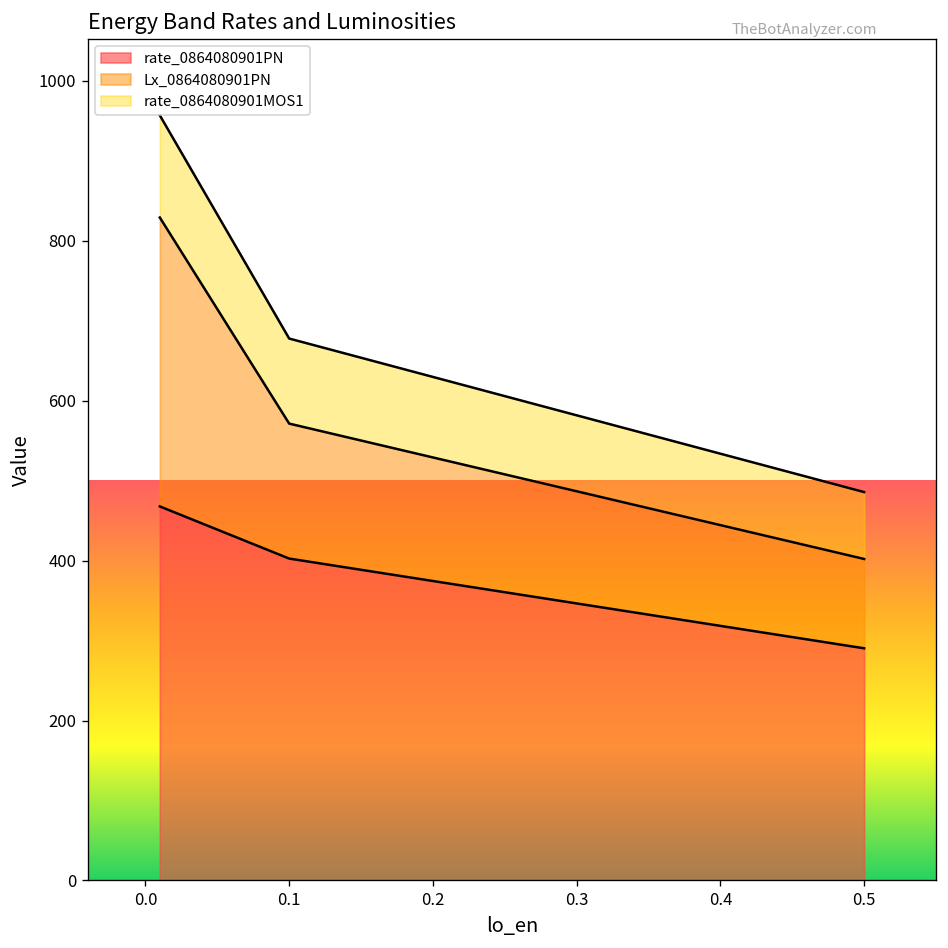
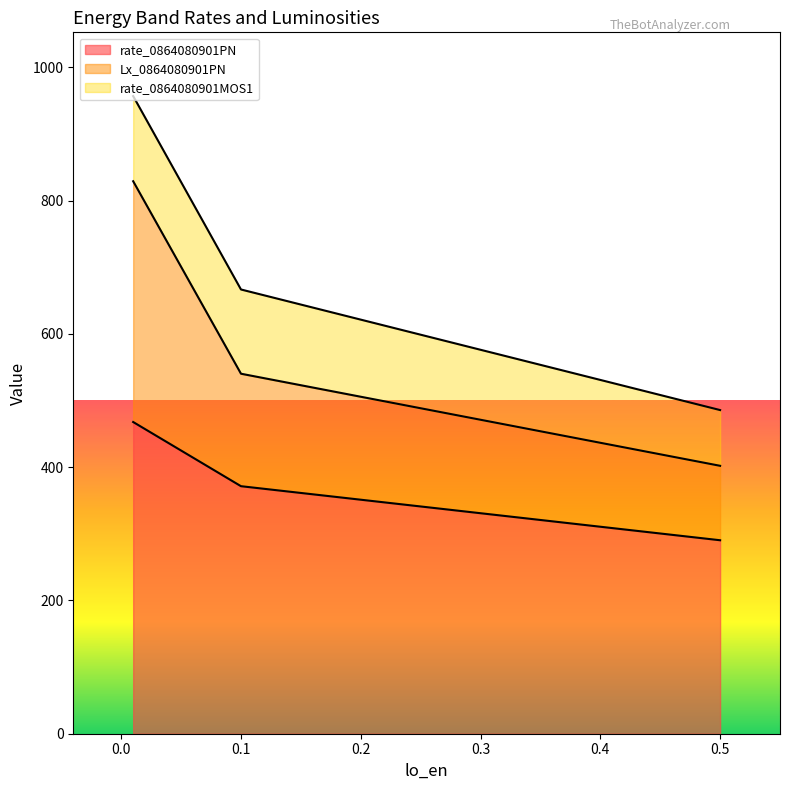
rate_0864080901PN, 0.1: 400 -> 370
rate_0864080901MOS1, 0.1: 110 -> 130
